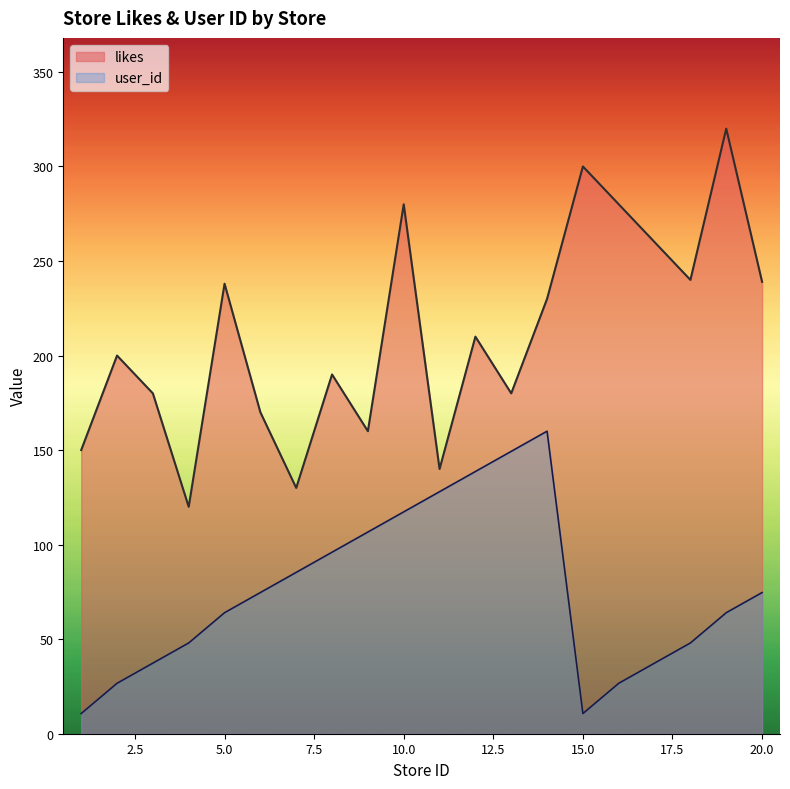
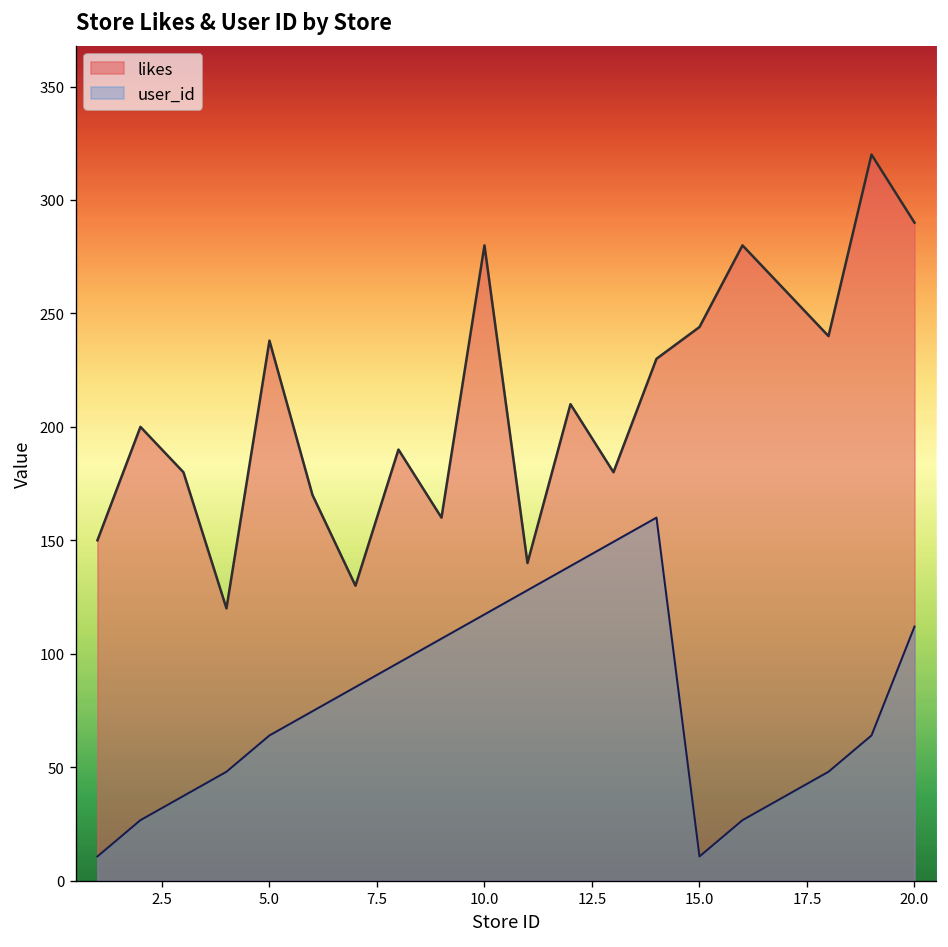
likes, 15.0: 300 -> 244
likes, 20.0: 239 -> 290
user_id, 20.0: 75 -> 112
